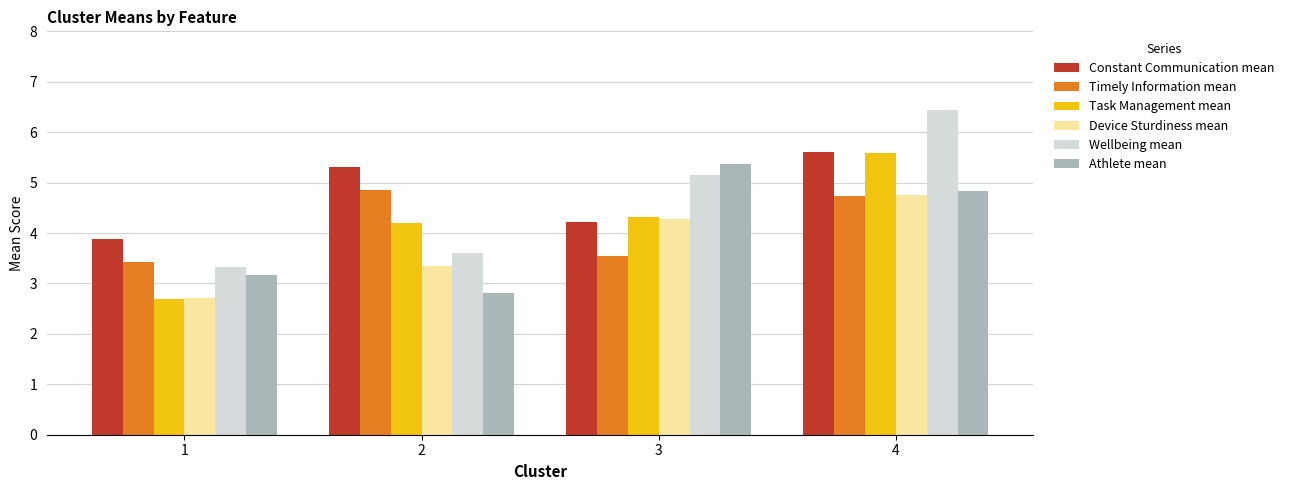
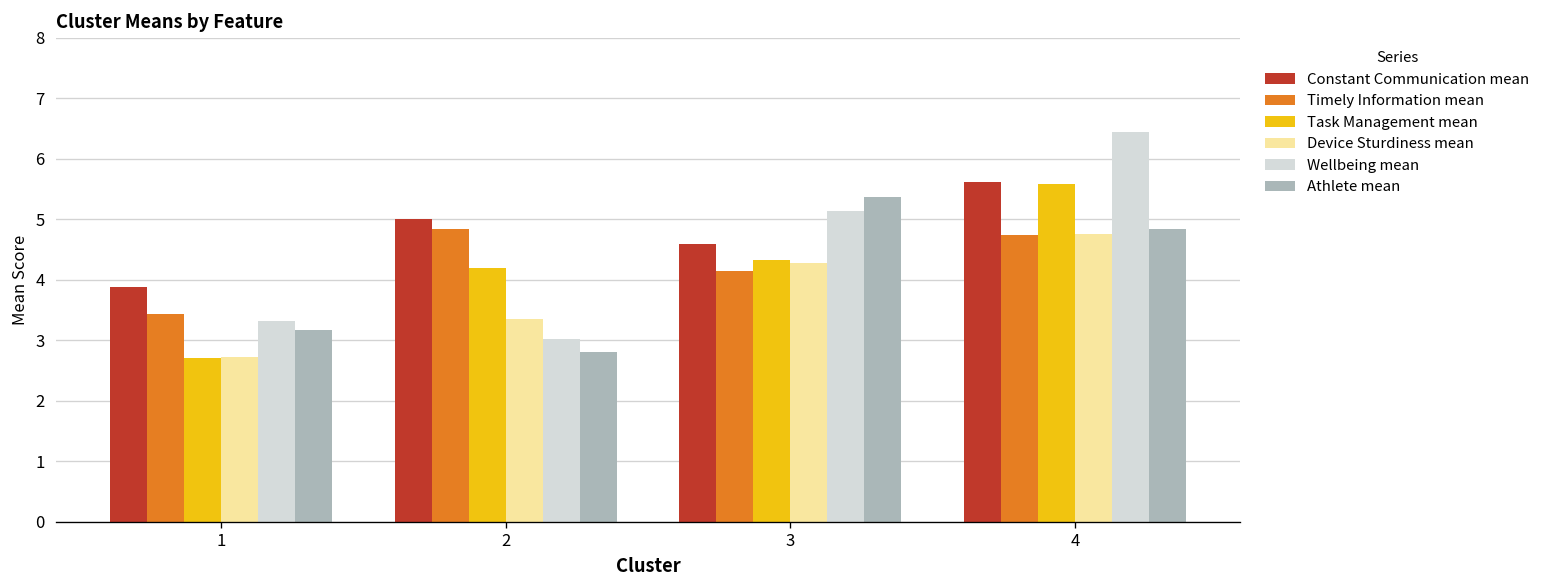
Constant Communication mean, 2: 5.3 -> 5.0
Wellbeing mean, 2: 3.6 -> 3.0
Constant Communication mean, 3: 4.2 -> 4.6
Timely Information mean, 3: 3.5 -> 4.1
